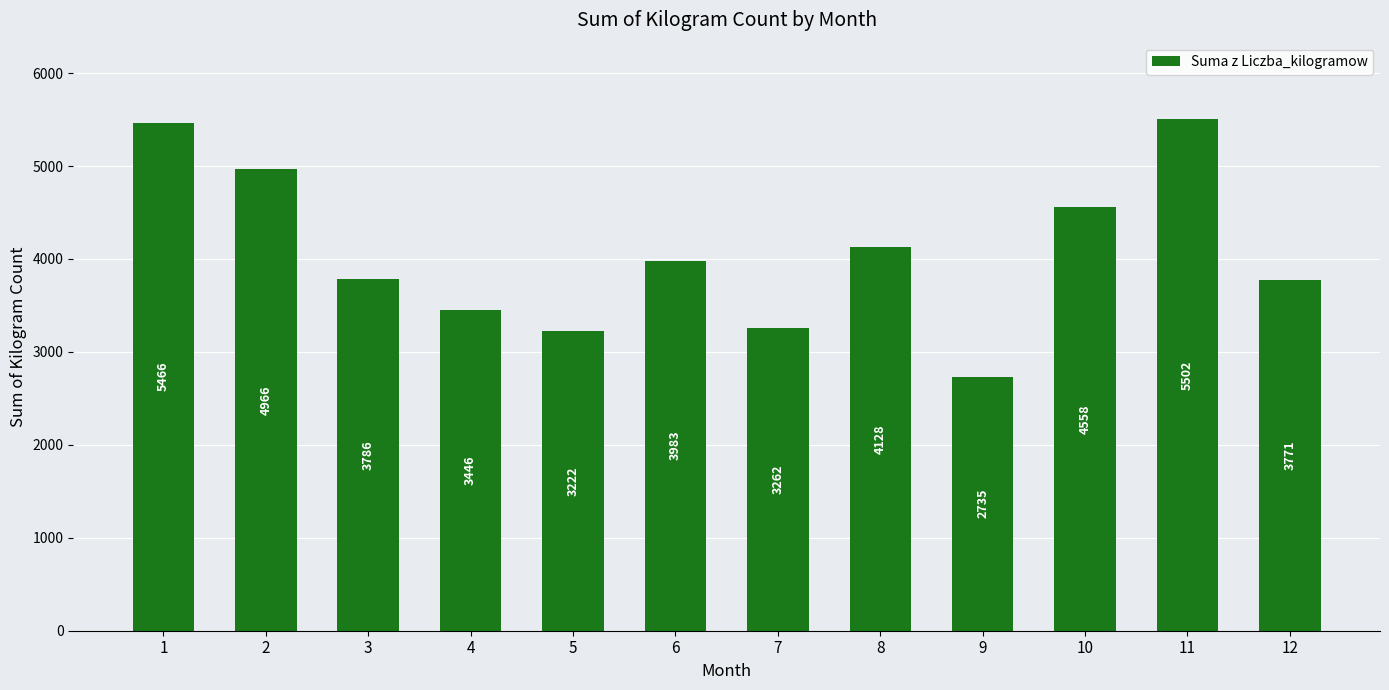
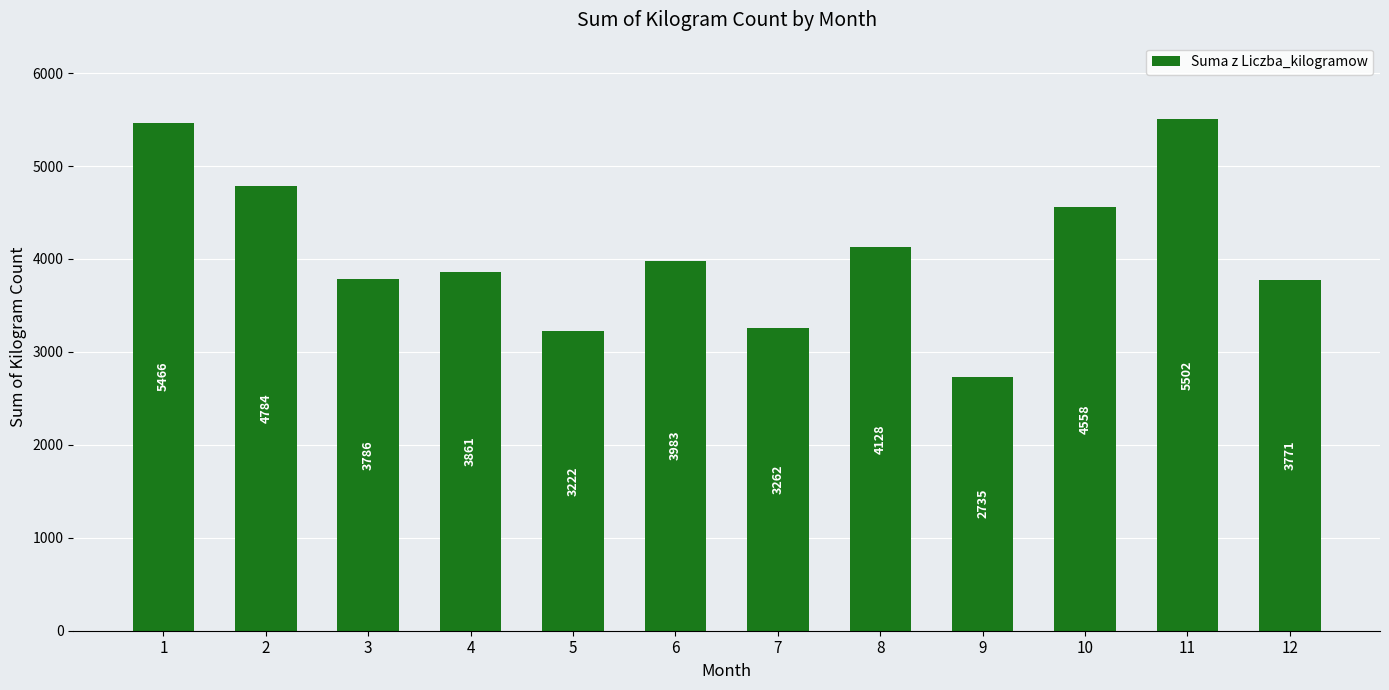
2: 4966 -> 4784
4: 3446 -> 3861
